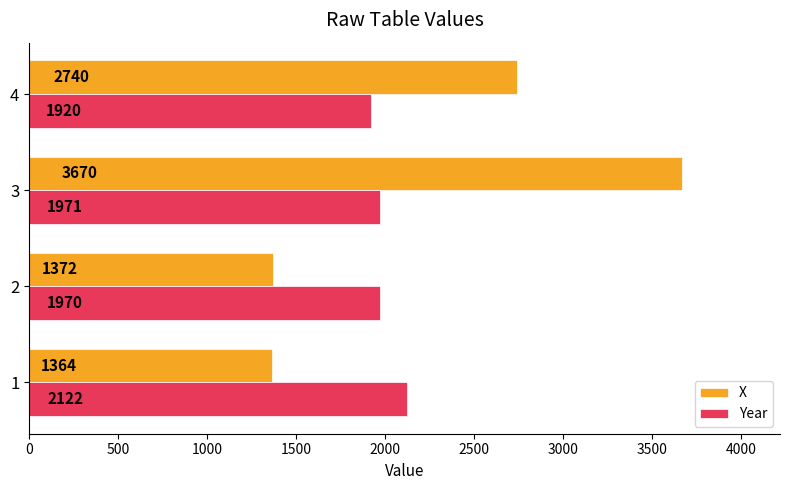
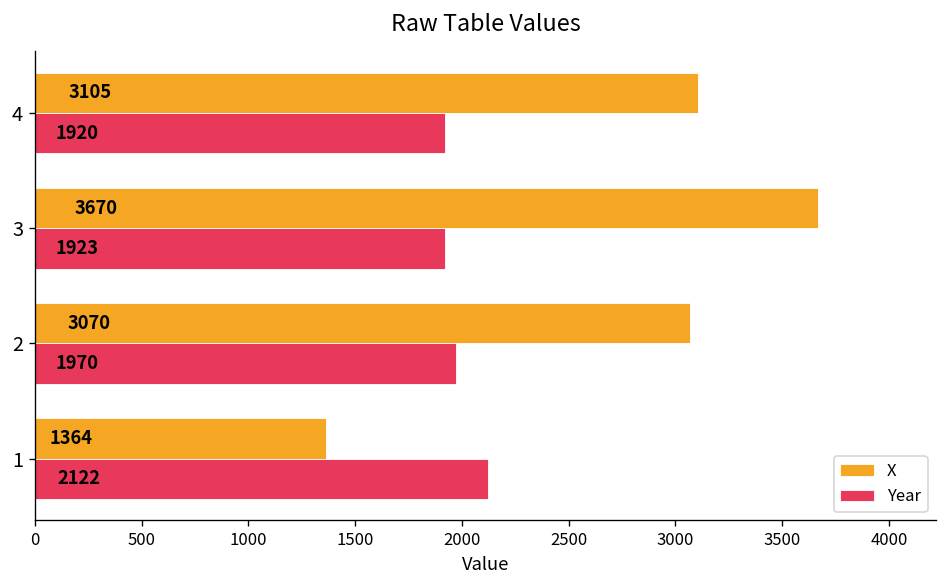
X, 4: 2740 -> 3105
Year, 3: 1971 -> 1923
X, 2: 1372 -> 3070
